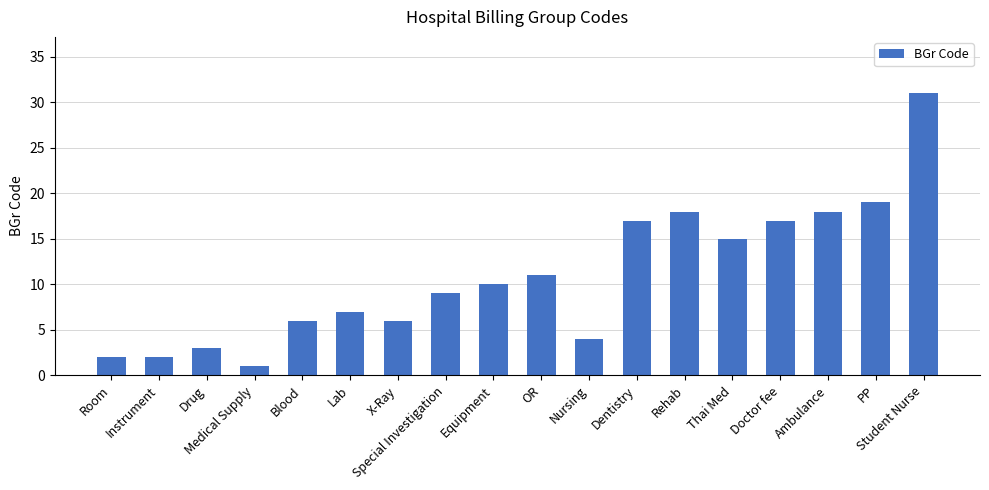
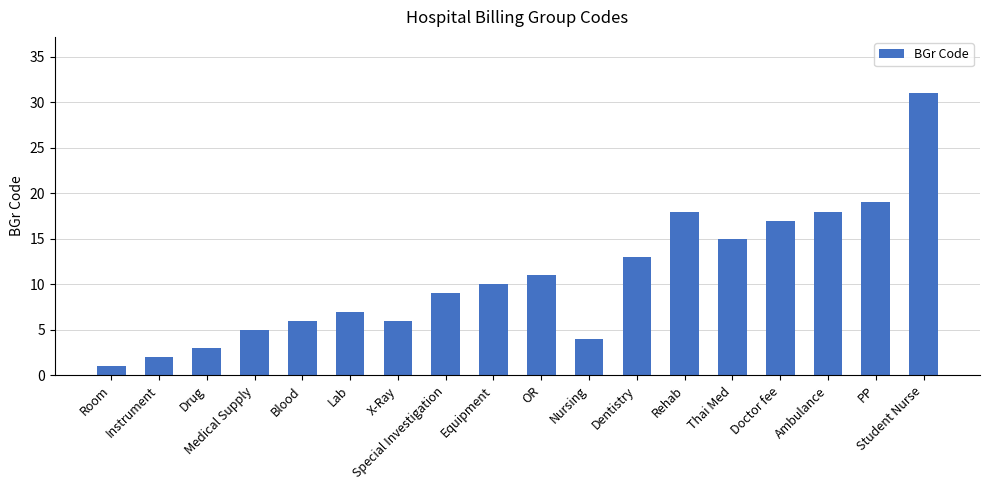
Room: 2 -> 1
Medical Supply: 1 -> 5
Dentistry: 17 -> 13
